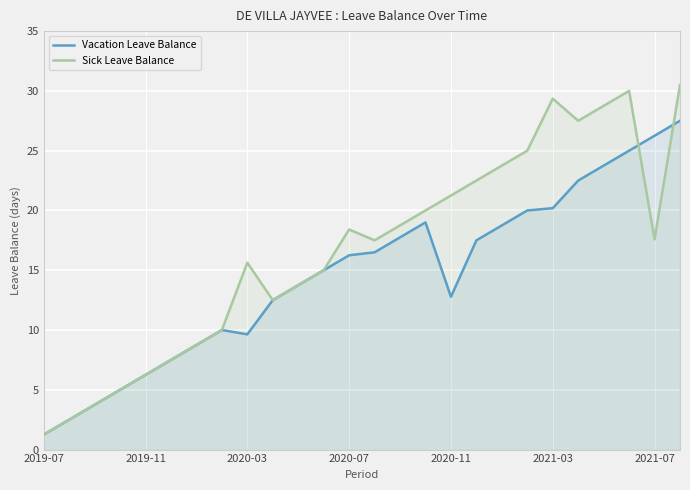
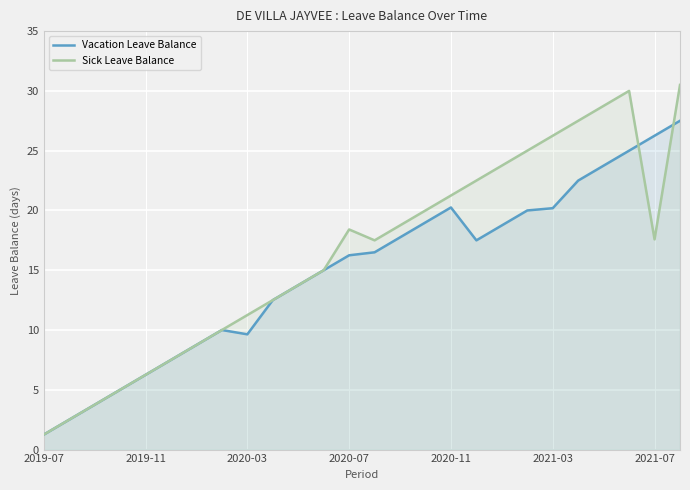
Sick Leave Balance, 2020-03: 15.6 -> 11.3
Vacation Leave Balance, 2020-11: 12.8 -> 20.3
Sick Leave Balance, 2021-03: 29.4 -> 26.3
